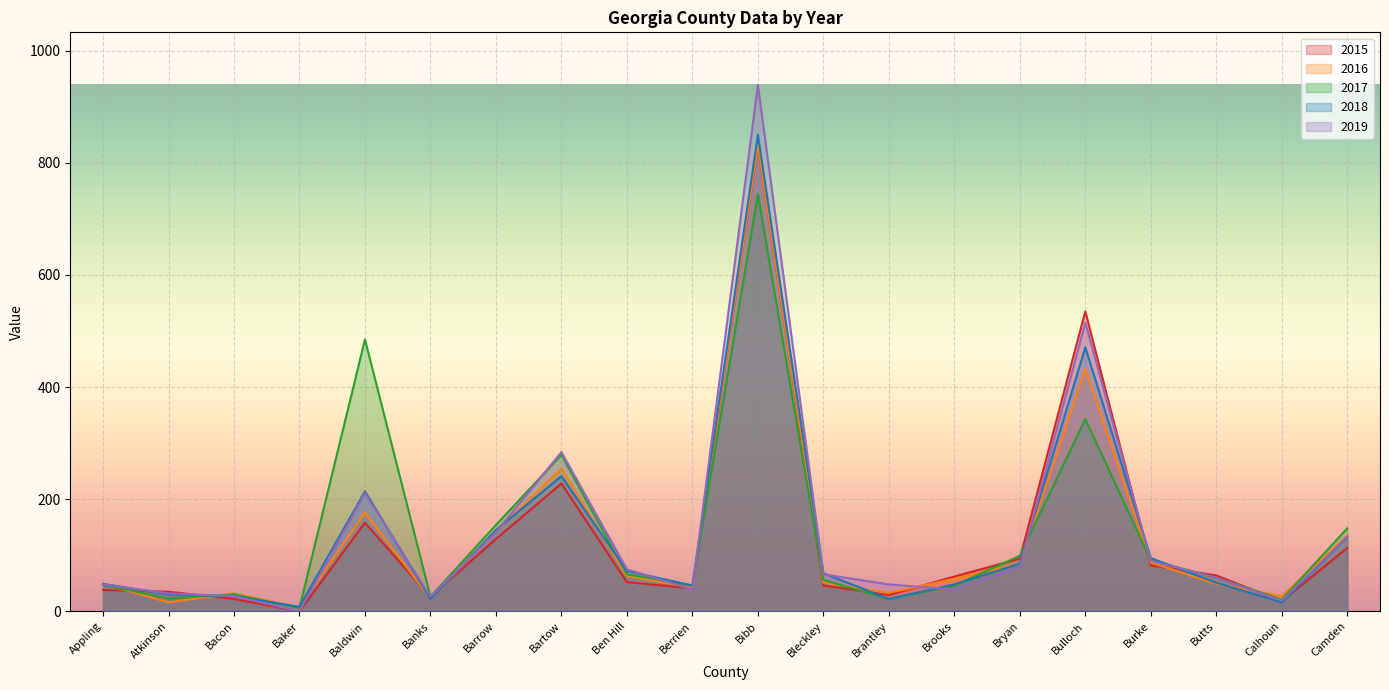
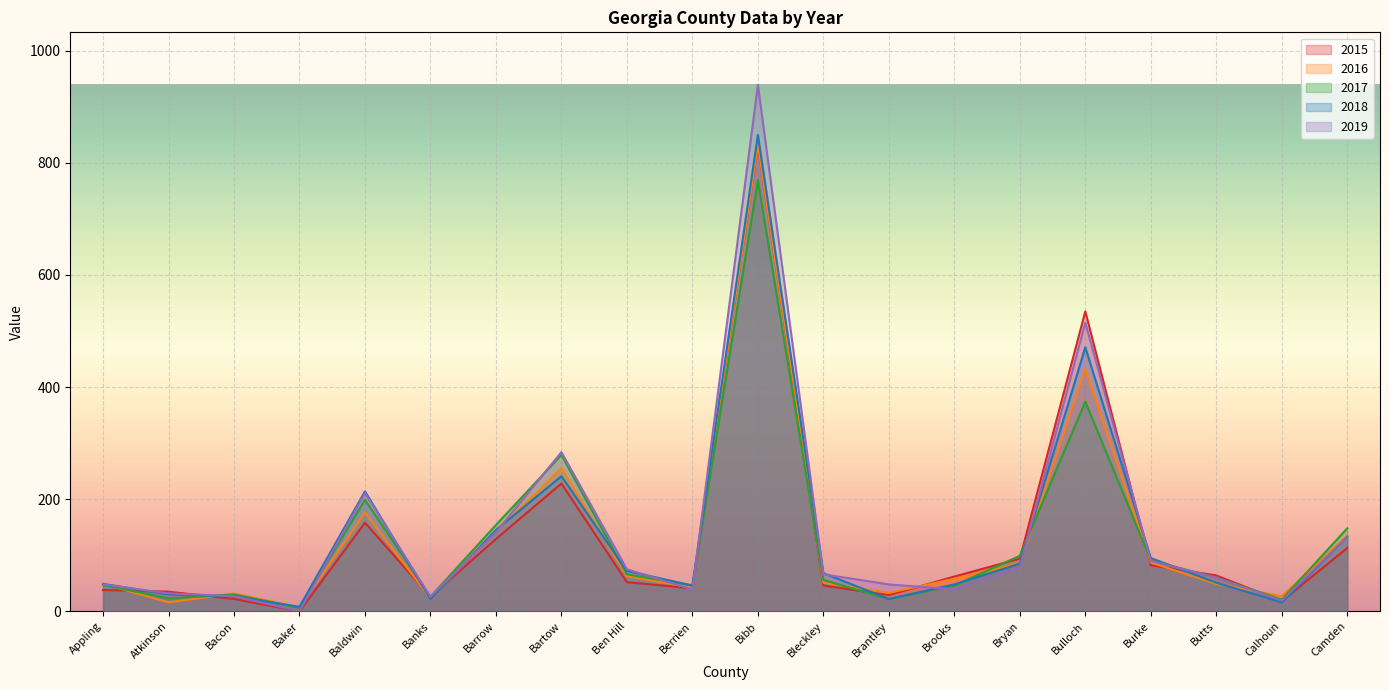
2017, Baldwin: 490 -> 200
2017, Bibb: 740 -> 770
2017, Bulloch: 340 -> 370
